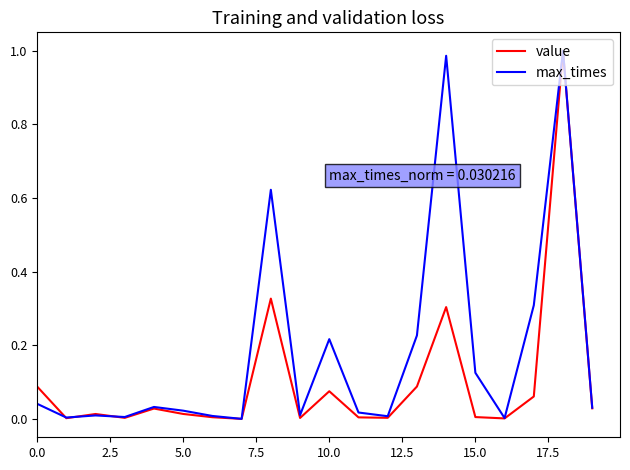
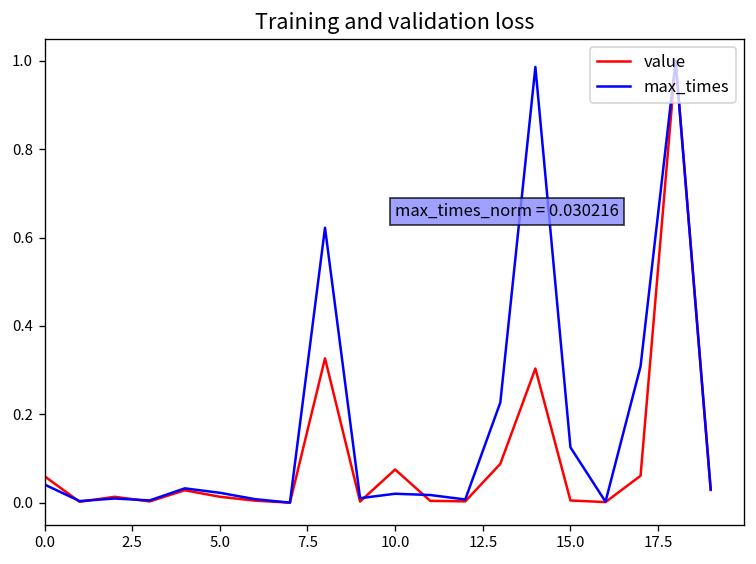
value, 0.0: 0.09 -> 0.06
max_times, 10.0: 0.22 -> 0.02
